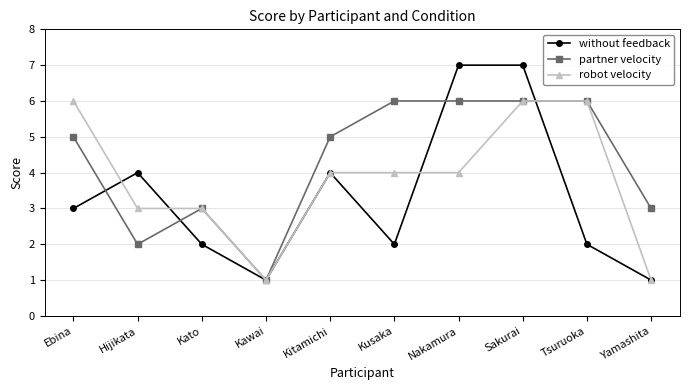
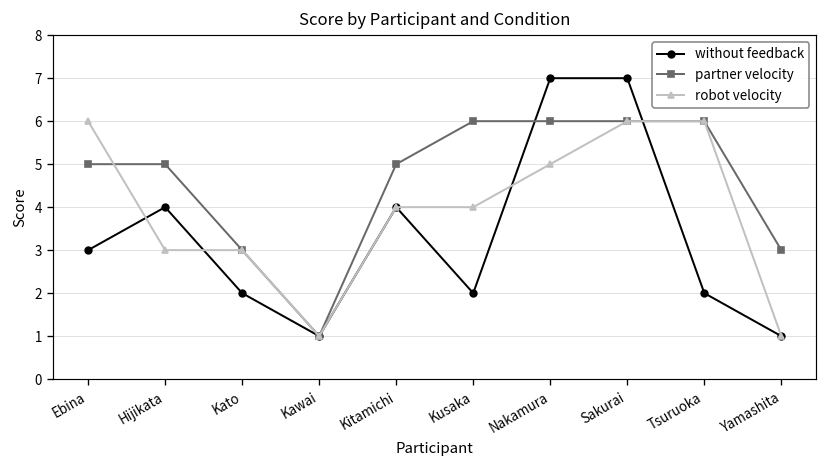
partner velocity, Hijikata: 2 -> 5
robot velocity, Nakamura: 4 -> 5
